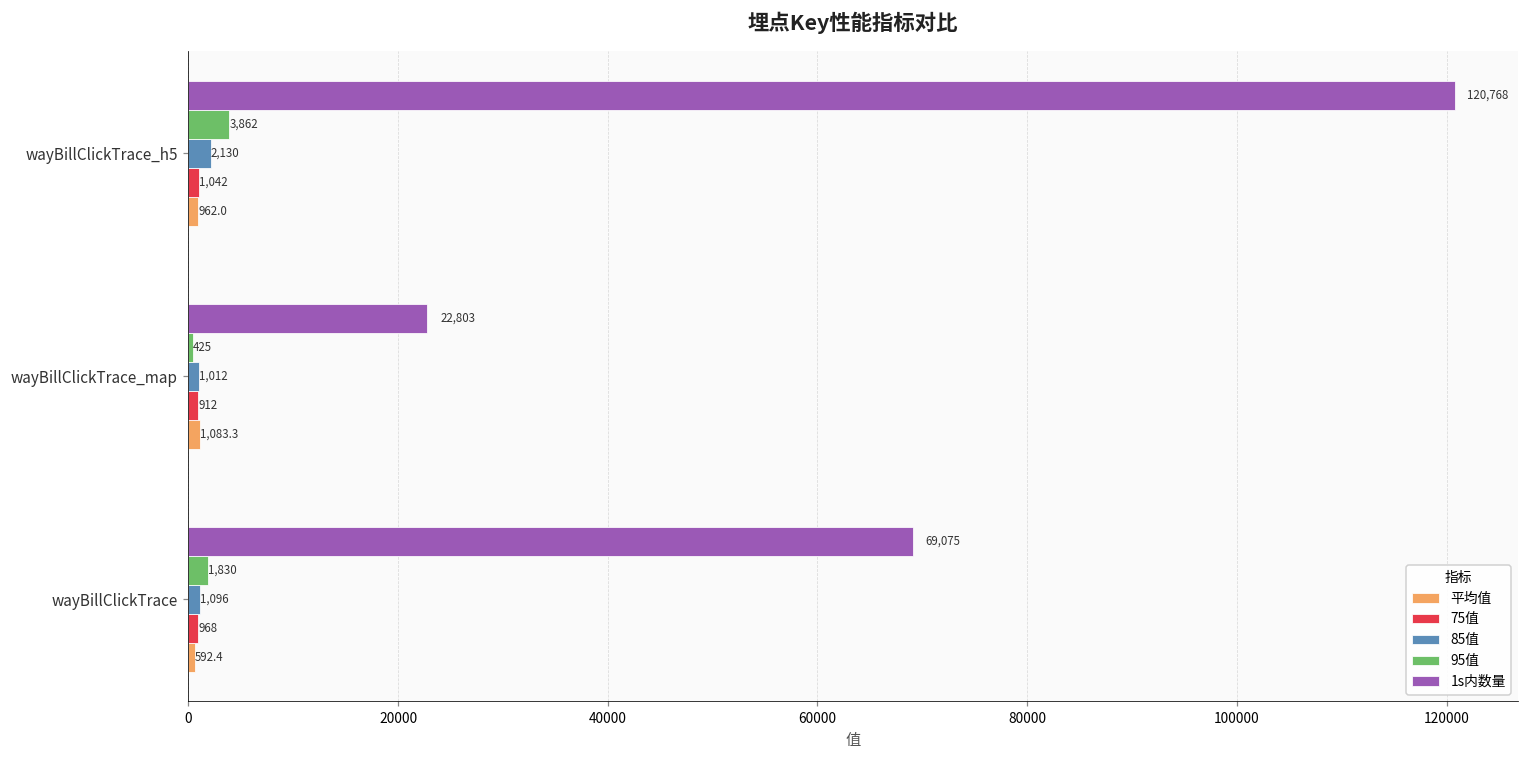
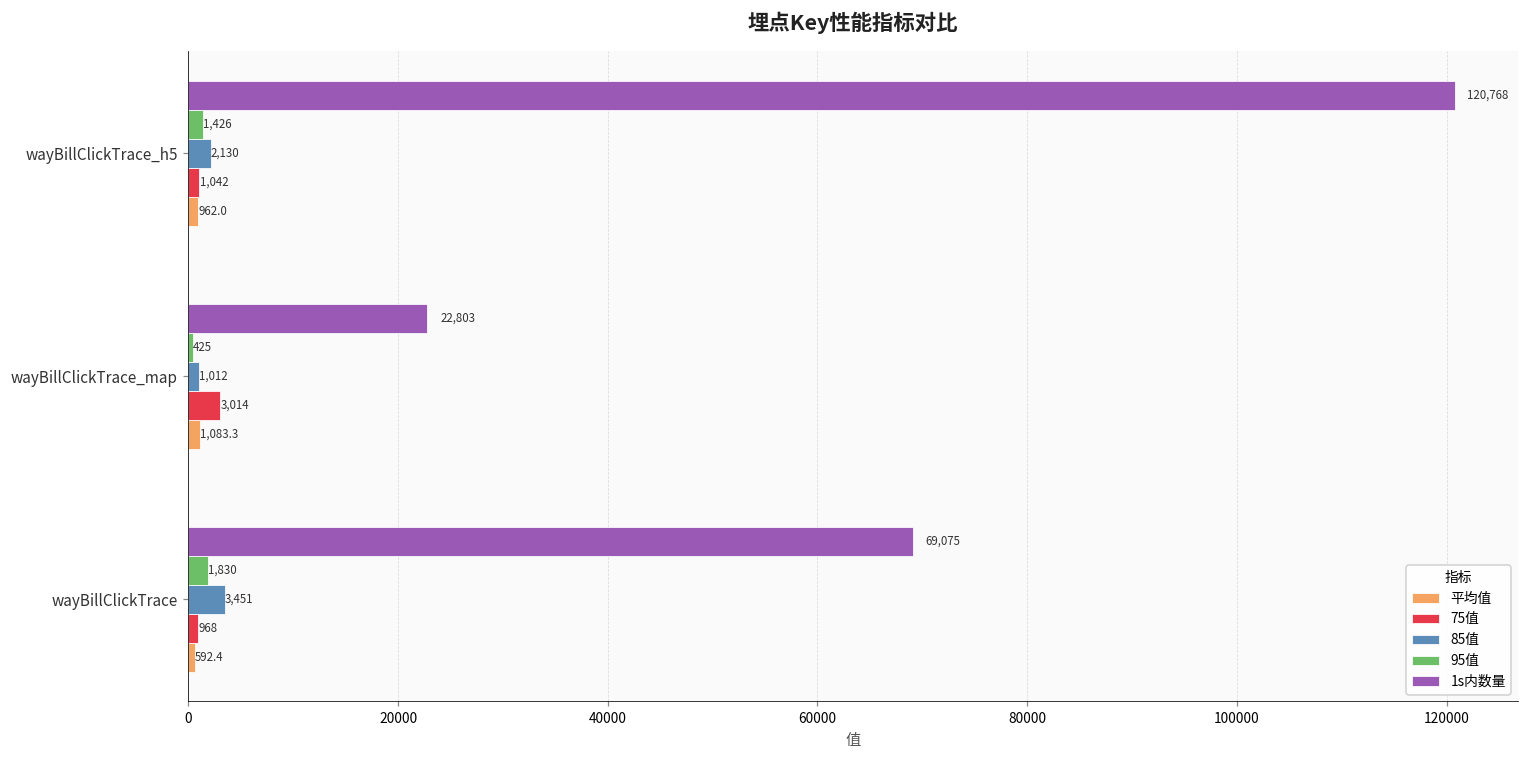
95值, wayBillClickTrace_h5: 3,862 -> 1,426
75值, wayBillClickTrace_map: 912 -> 3,014
85值, wayBillClickTrace: 1,096 -> 3,451
